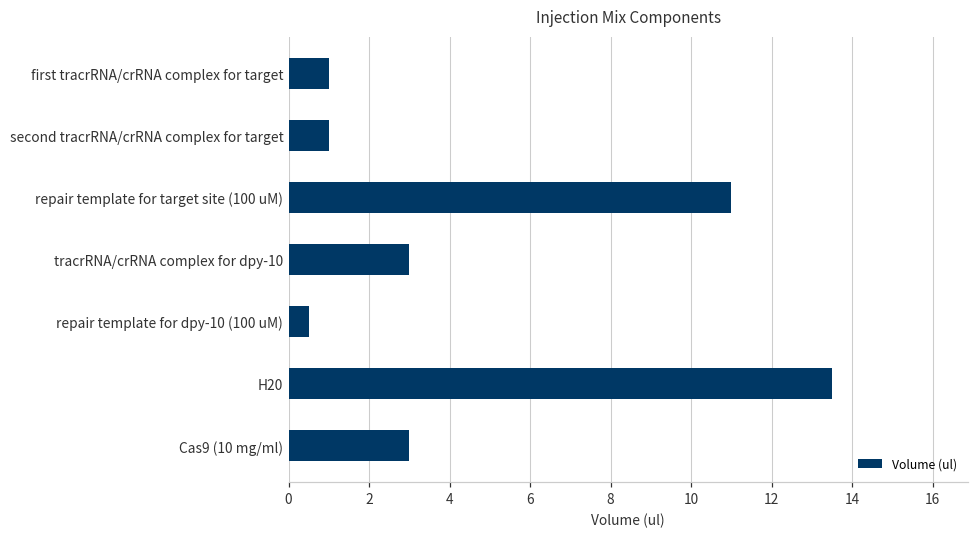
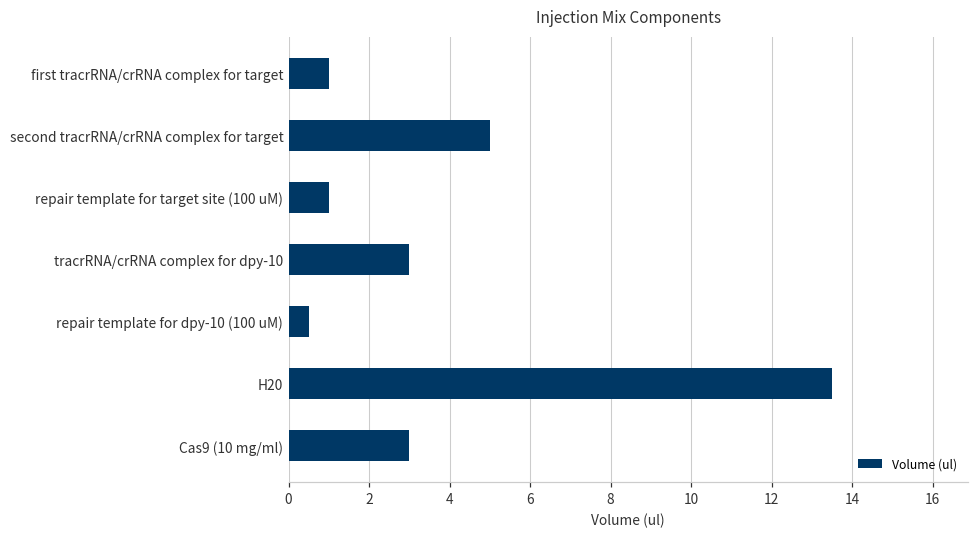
second tracrRNA/crRNA complex for target: 1 -> 5
repair template for target site (100 uM): 11 -> 1
